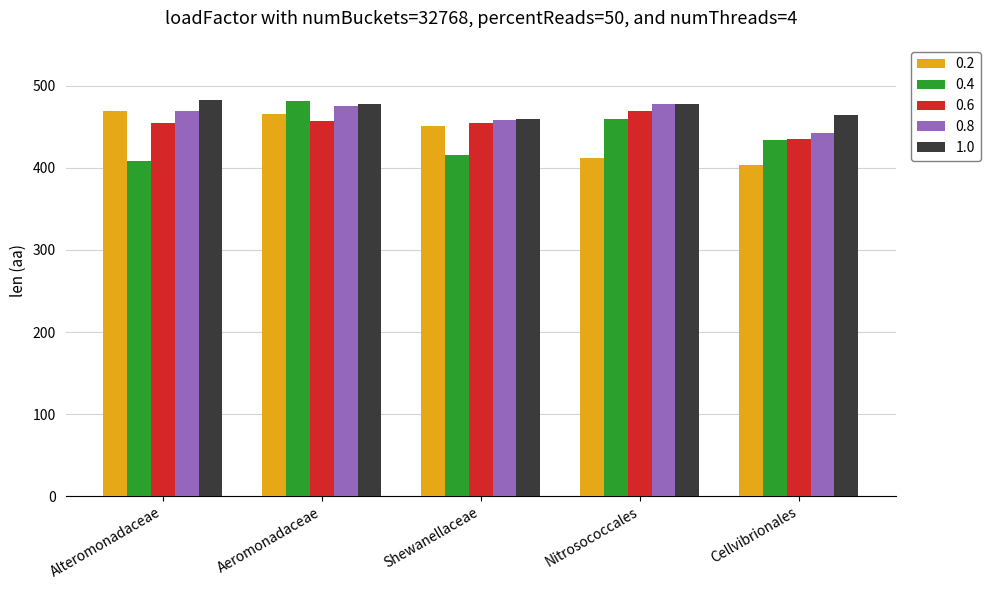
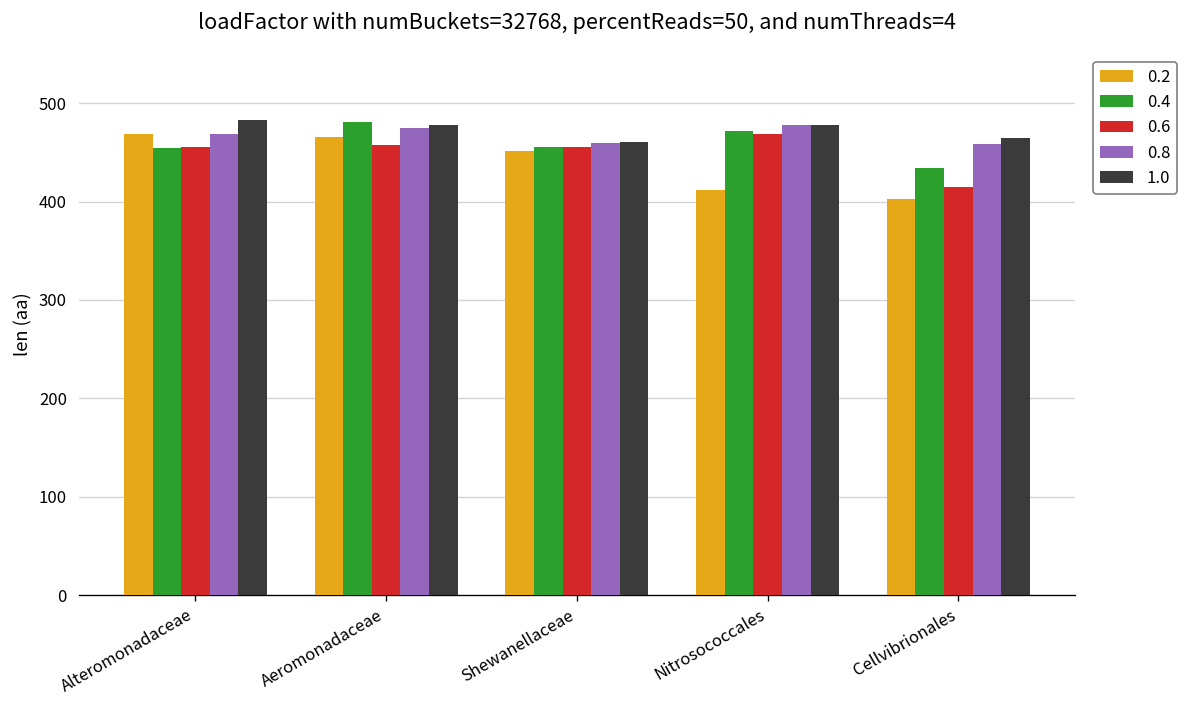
0.4, Alteromonadaceae: 410 -> 450
0.4, Shewanellaceae: 420 -> 460
0.4, Nitrosococcales: 460 -> 470
0.6, Cellvibrionales: 440 -> 420
0.8, Cellvibrionales: 440 -> 460
